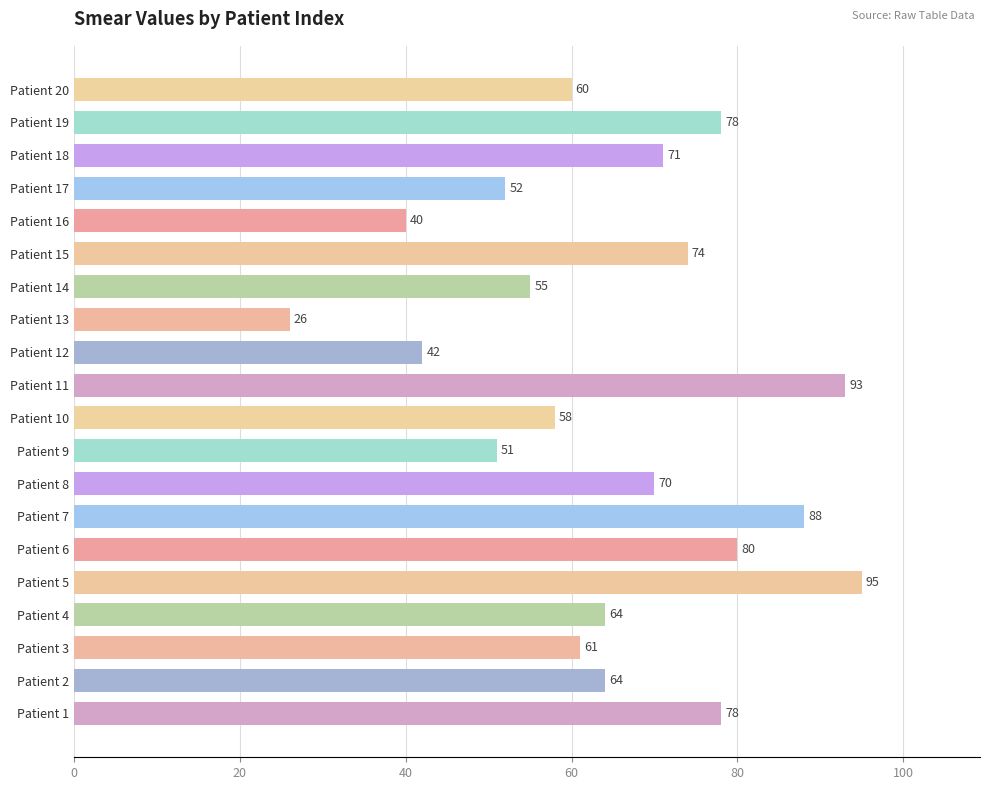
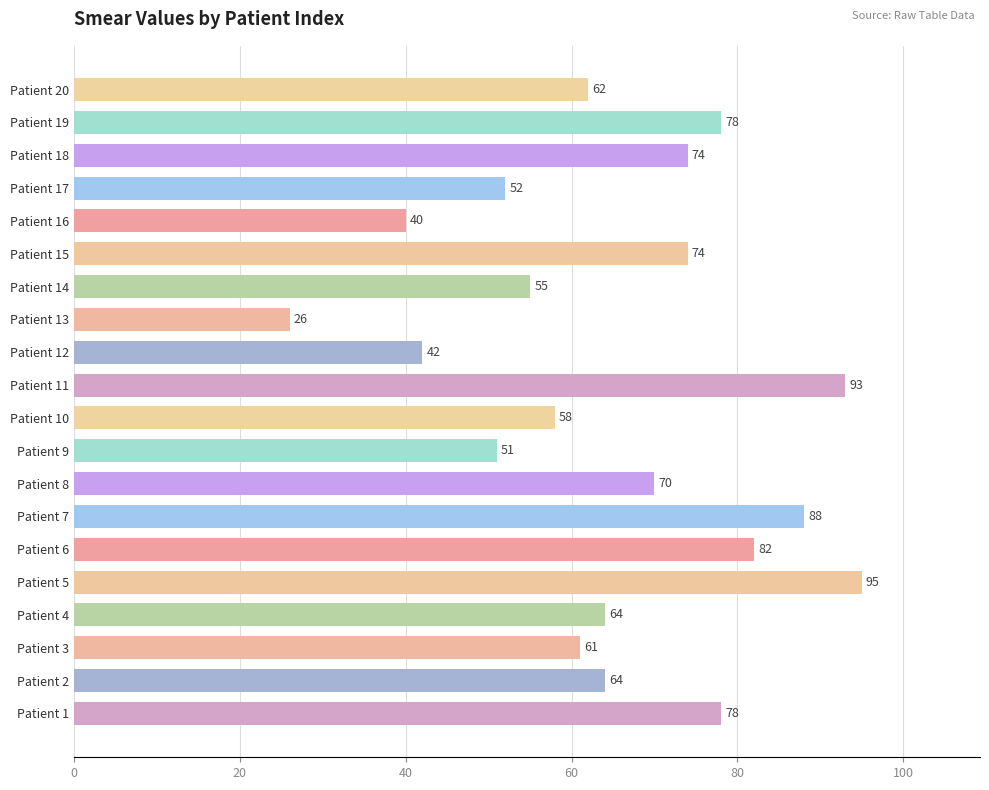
Patient 20: 60 -> 62
Patient 18: 71 -> 74
Patient 6: 80 -> 82
